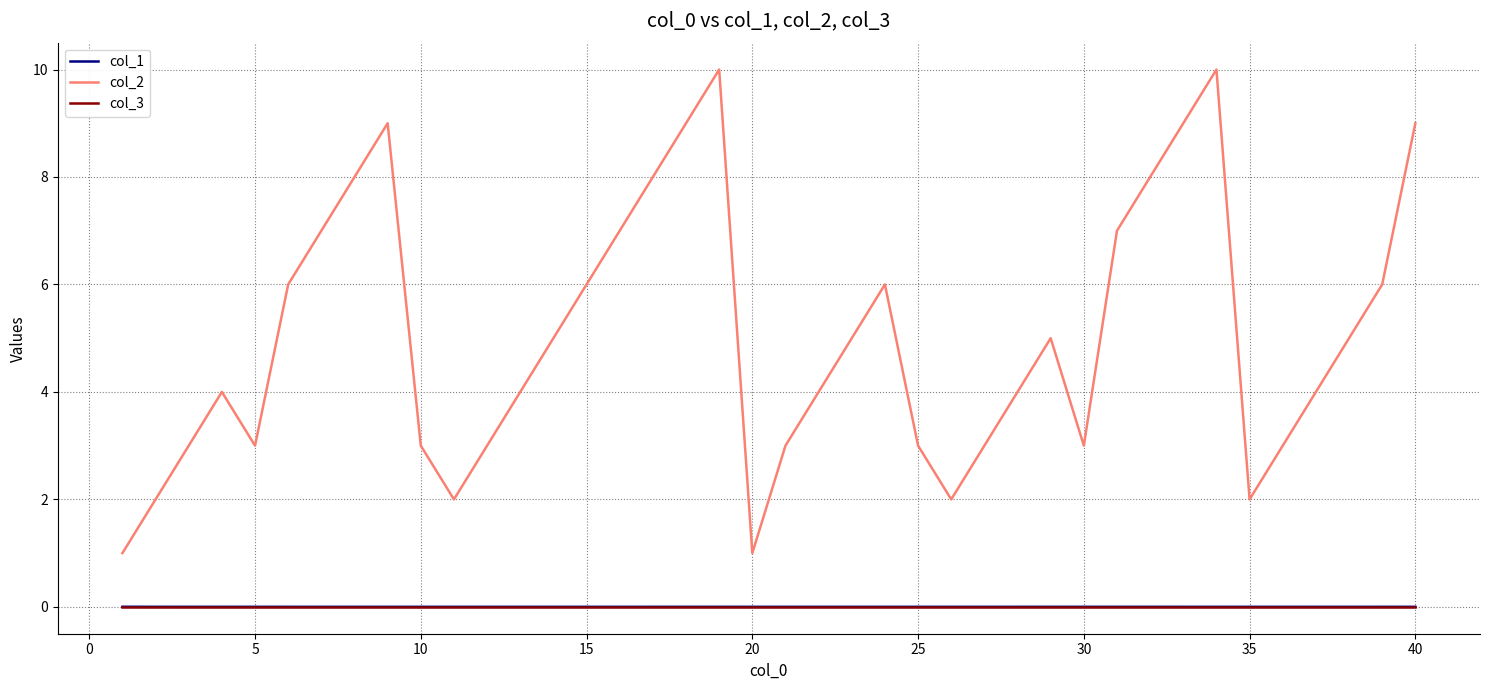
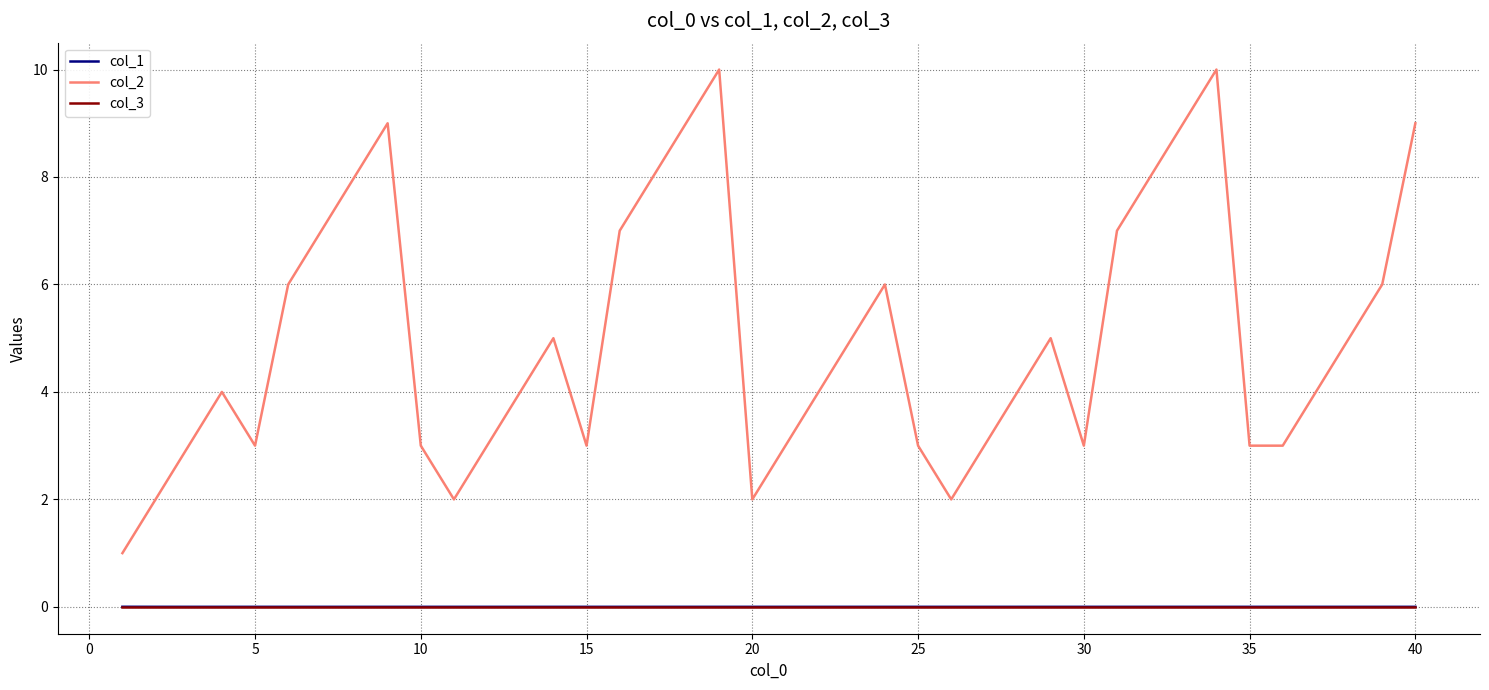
col_2, 15: 6 -> 3
col_2, 20: 1 -> 2
col_2, 35: 2 -> 3
